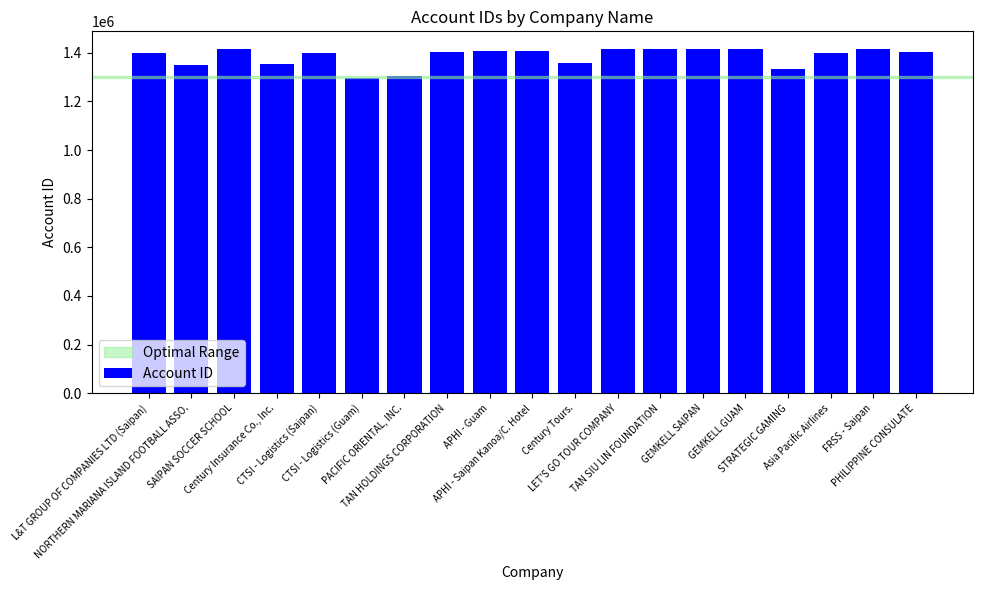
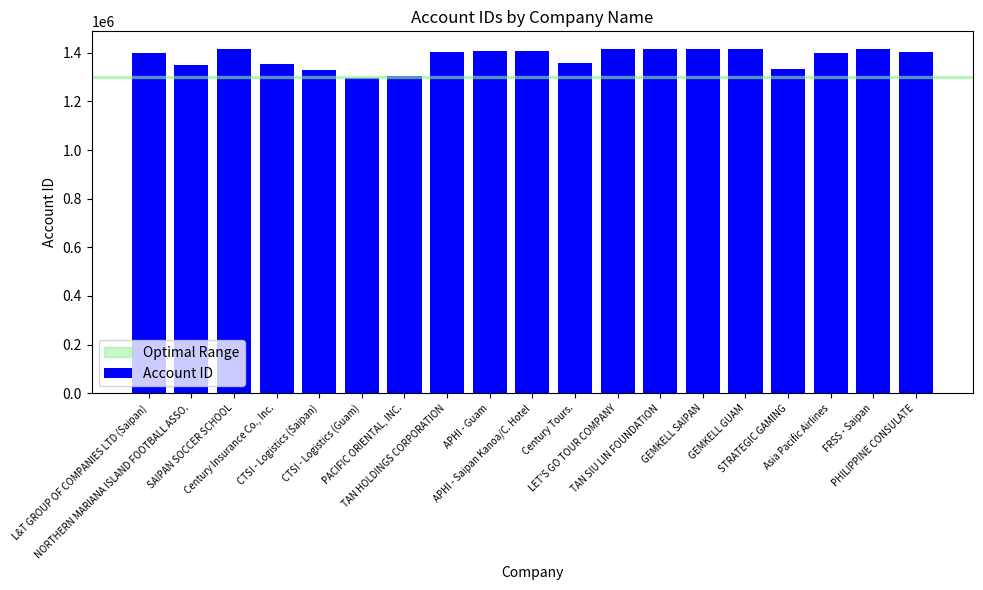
CTSI - Logistics (Saipan): 1400000 -> 1330000
